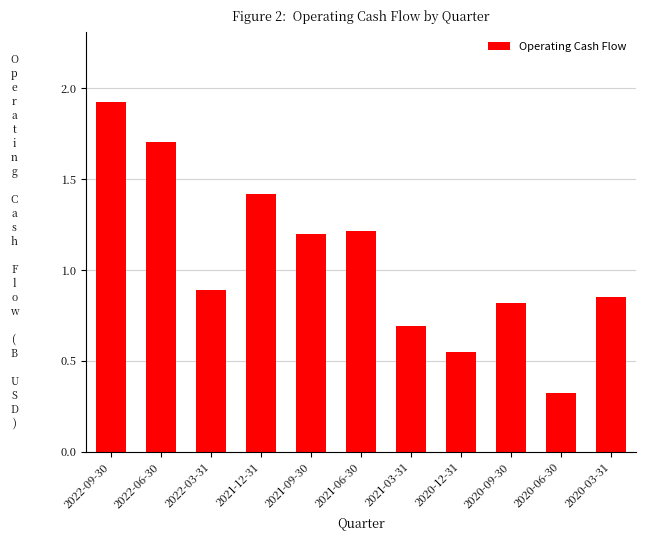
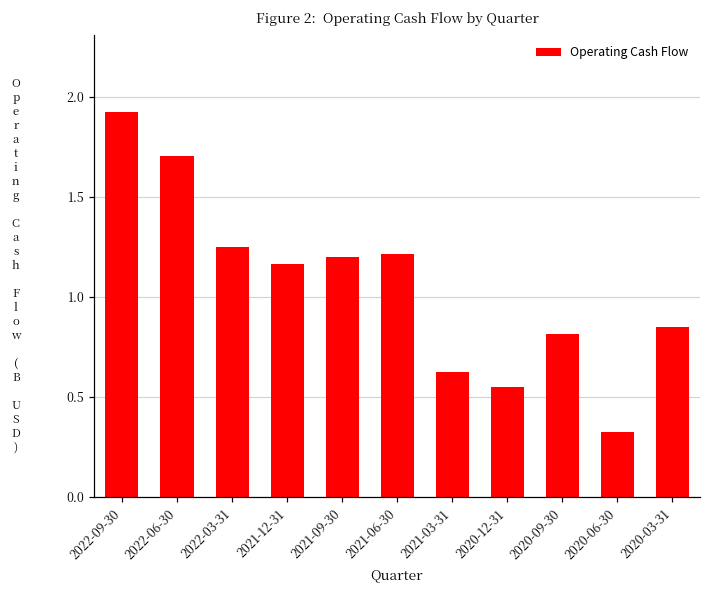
2022-03-31: 0.89 -> 1.25
2021-12-31: 1.42 -> 1.17
2021-03-31: 0.69 -> 0.62
